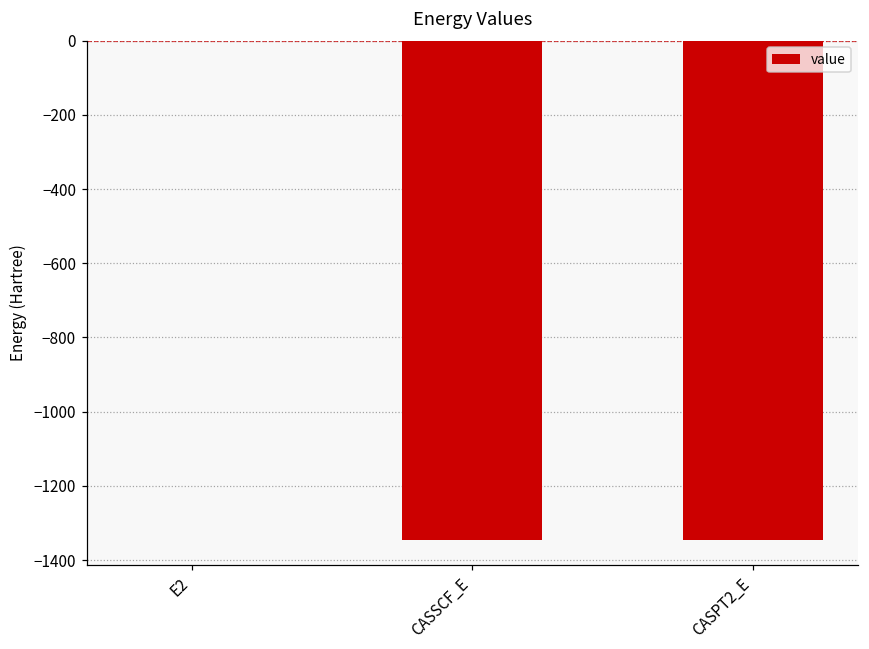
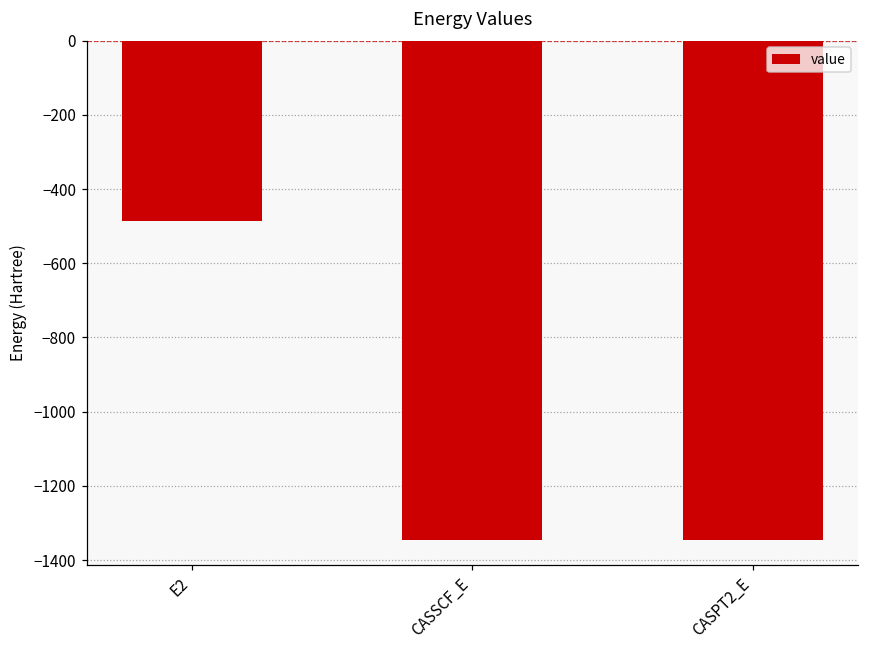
E2: 0 -> -490
